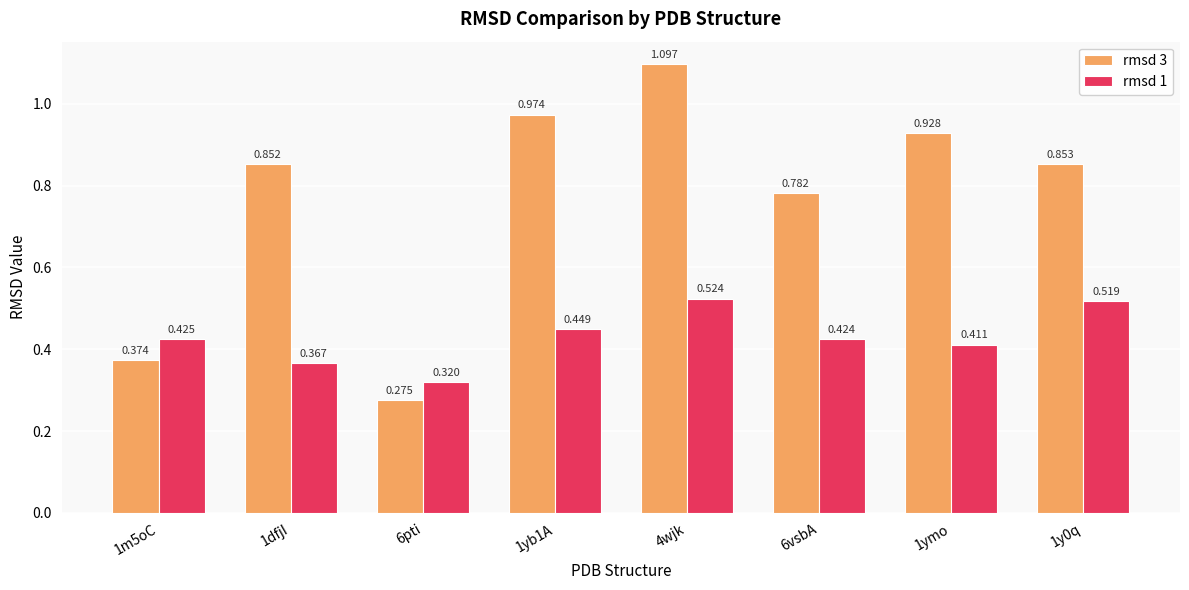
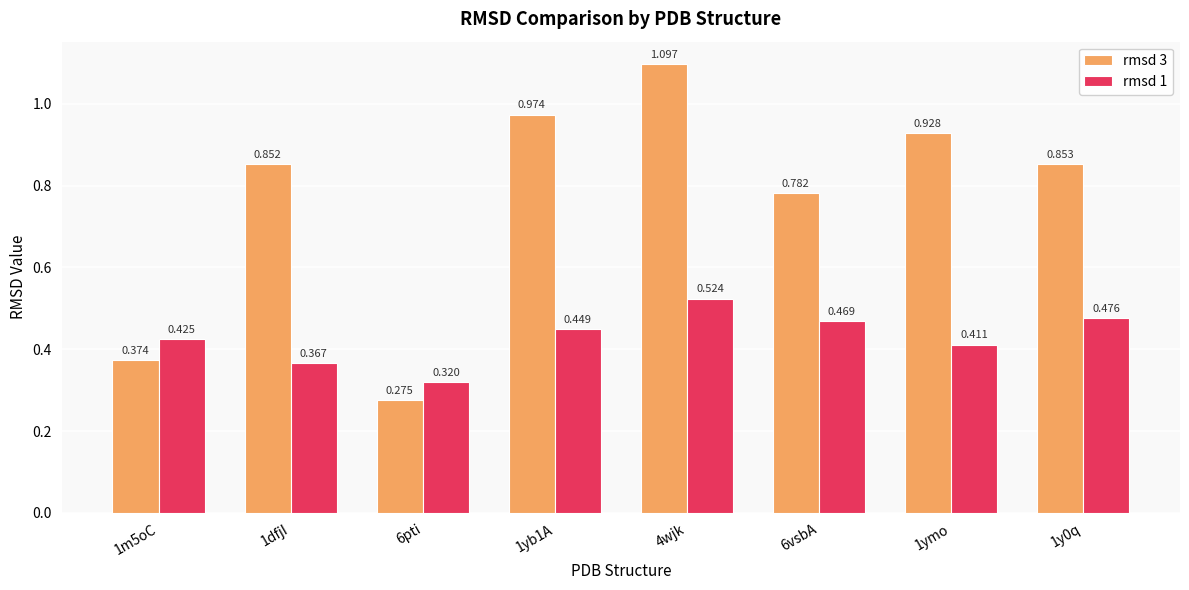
rmsd 1, 6vsbA: 0.424 -> 0.469
rmsd 1, 1y0q: 0.519 -> 0.476
